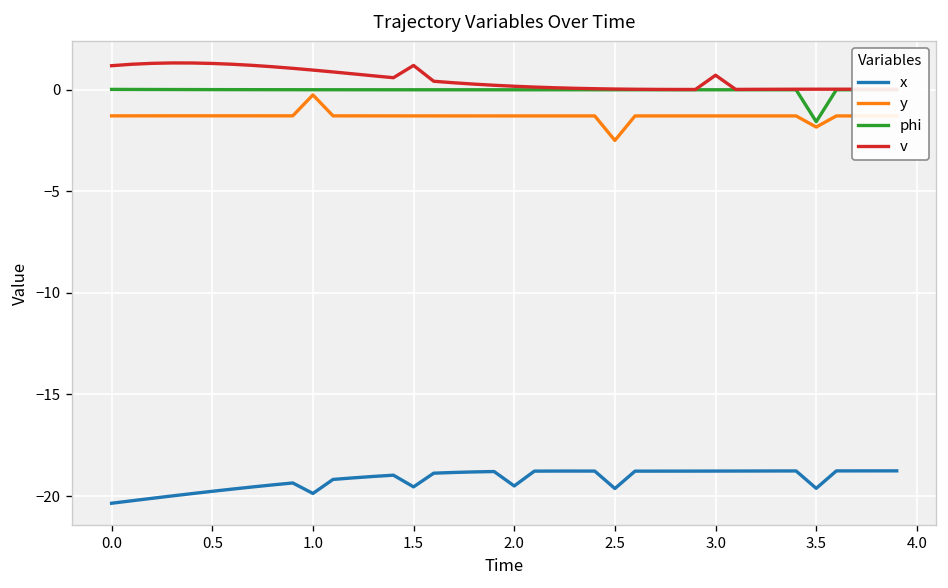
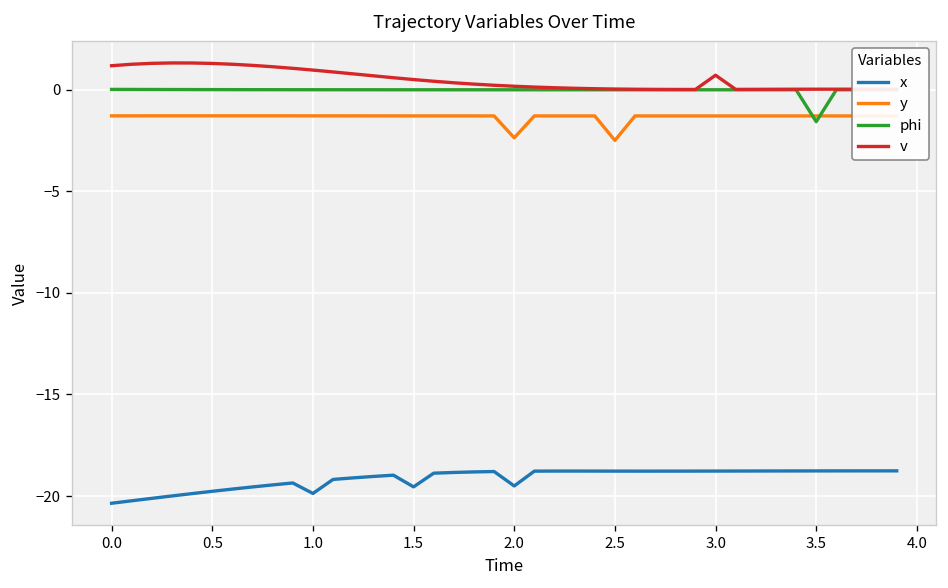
y, 1.0: -0.3 -> -1.3
v, 1.5: 1.2 -> 0.5
y, 2.0: -1.3 -> -2.4
x, 2.5: -19.6 -> -18.8
x, 3.5: -19.6 -> -18.8
y, 3.5: -1.8 -> -1.3
